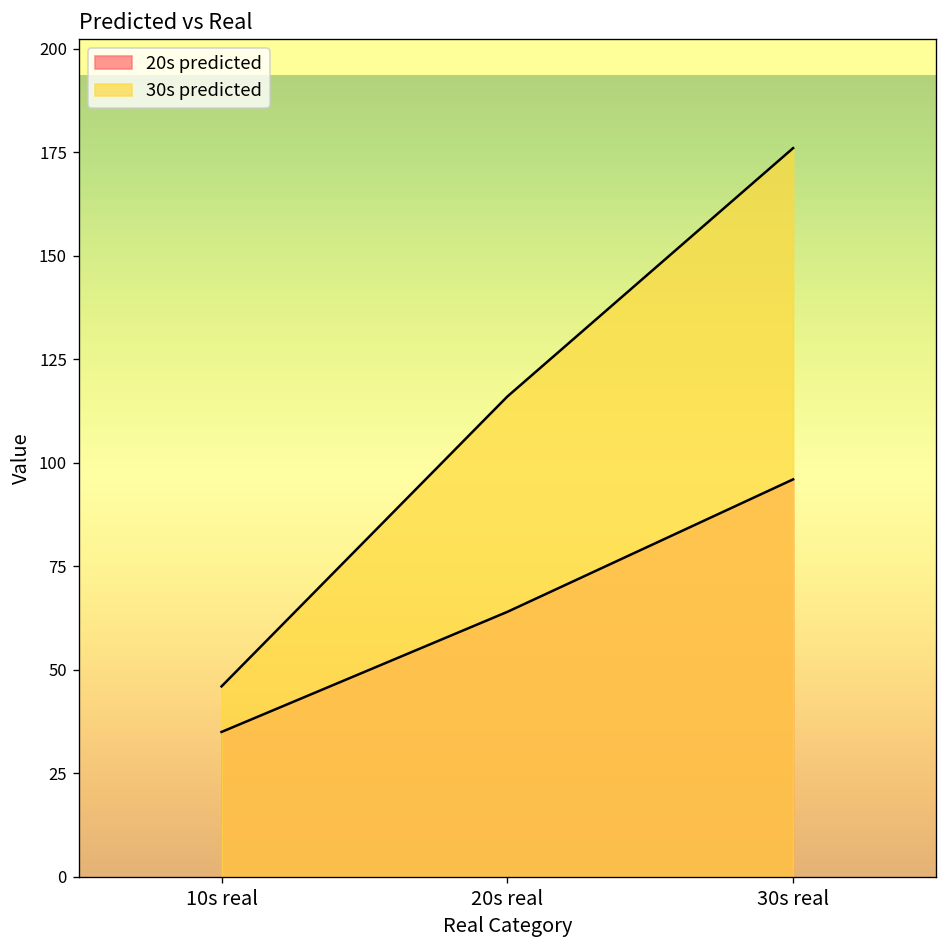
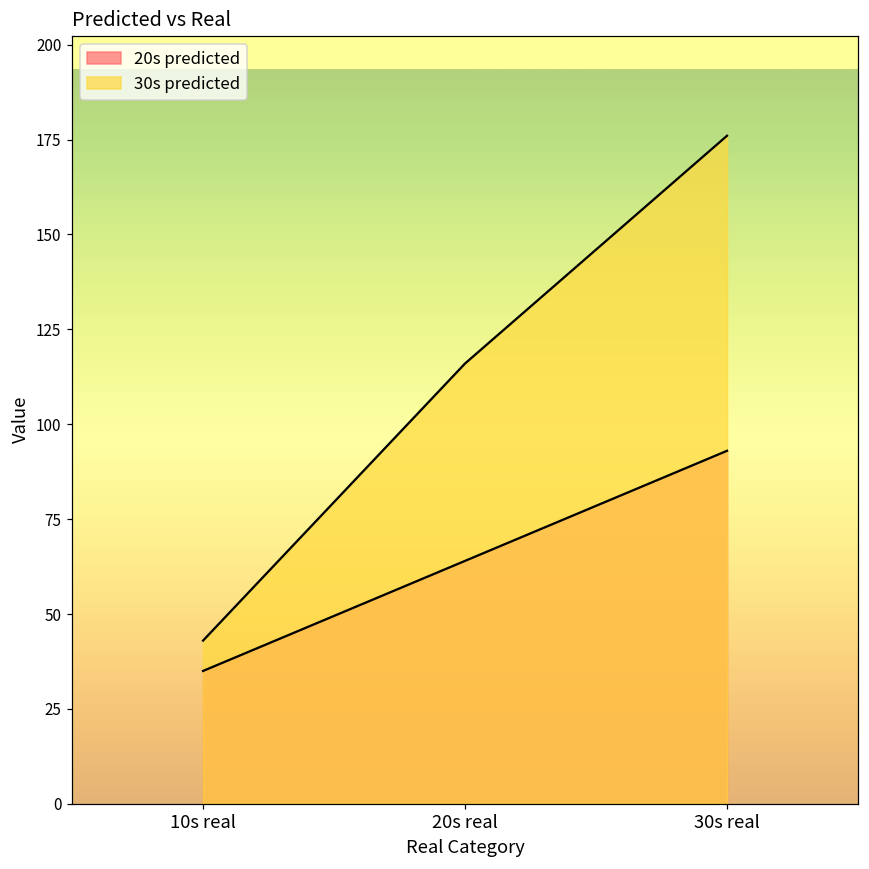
30s predicted, 10s real: 46 -> 43
20s predicted, 30s real: 96 -> 93
